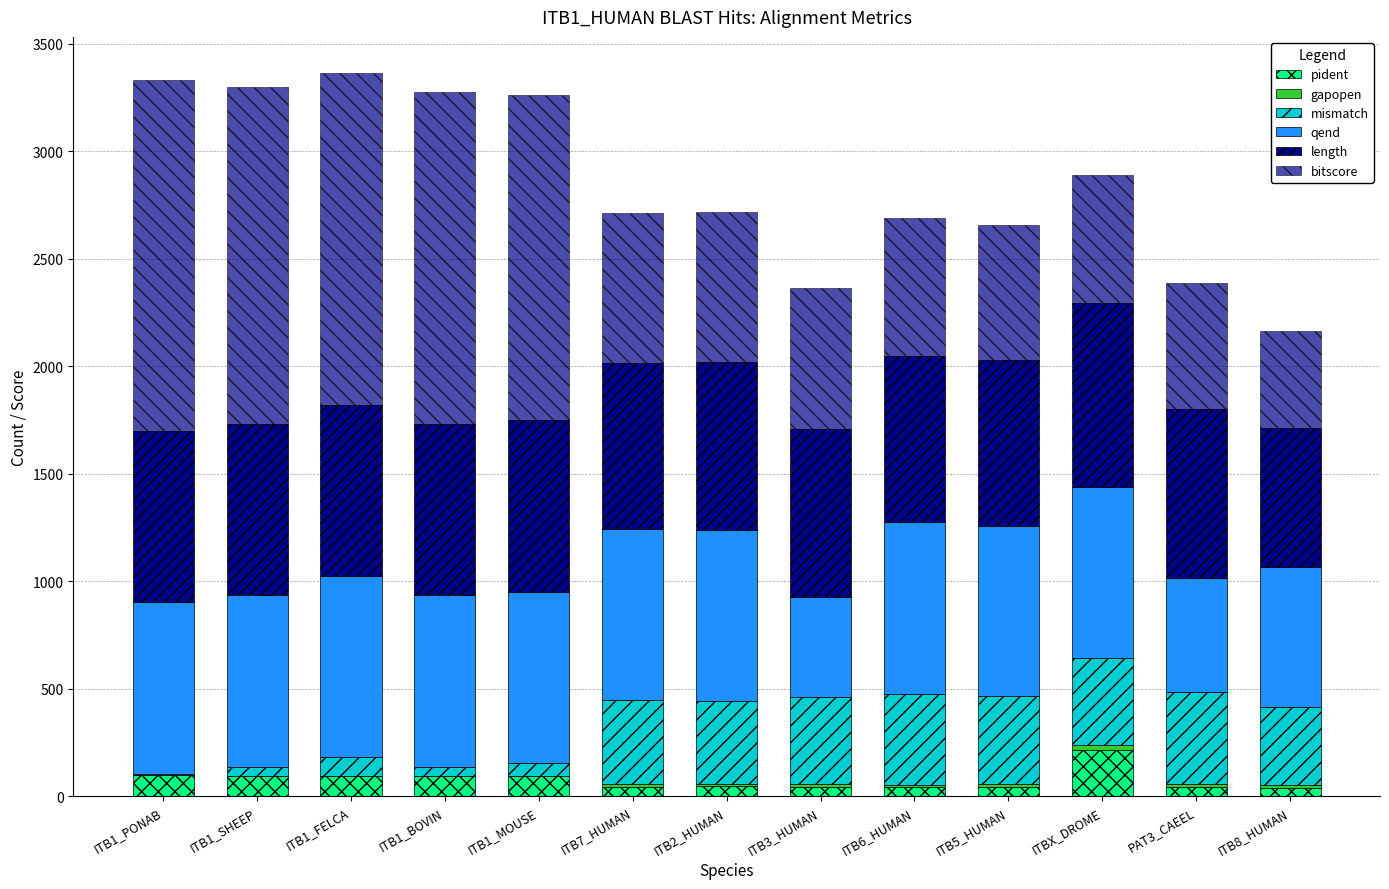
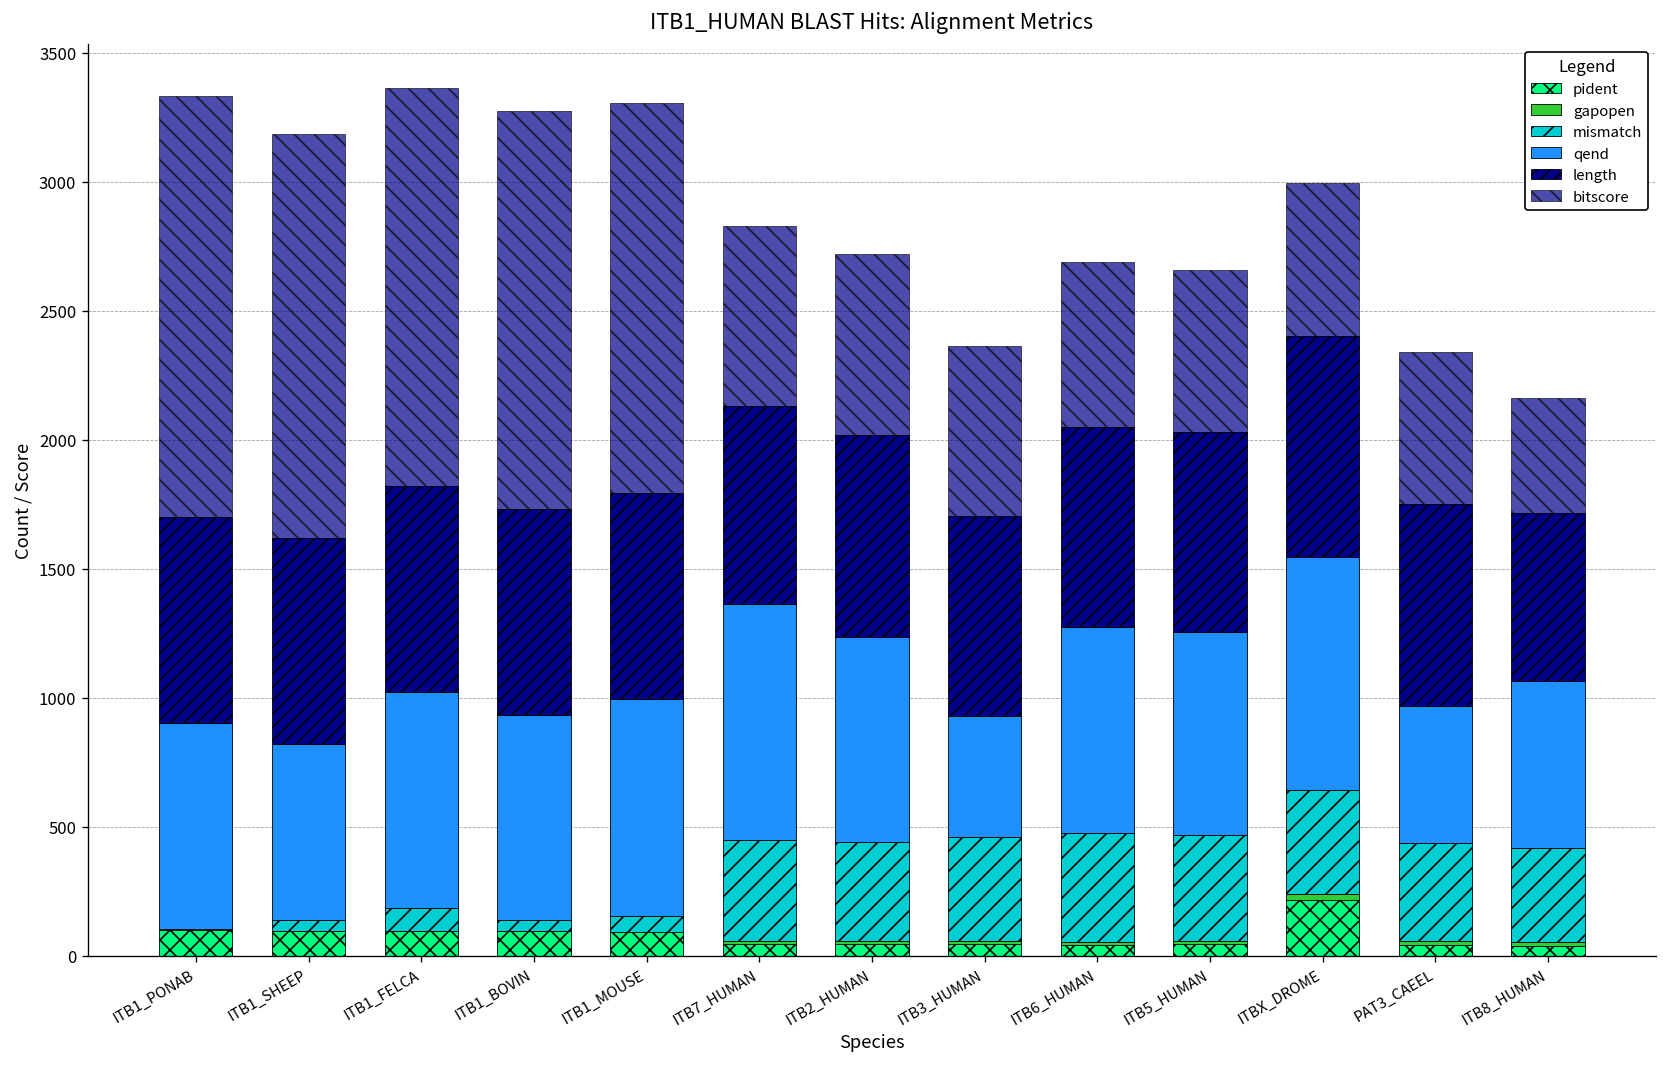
qend, ITB1_SHEEP: 800 -> 690
qend, ITB1_MOUSE: 800 -> 840
qend, ITB7_HUMAN: 800 -> 910
qend, ITBX_DROME: 800 -> 900
mismatch, PAT3_CAEEL: 430 -> 380
